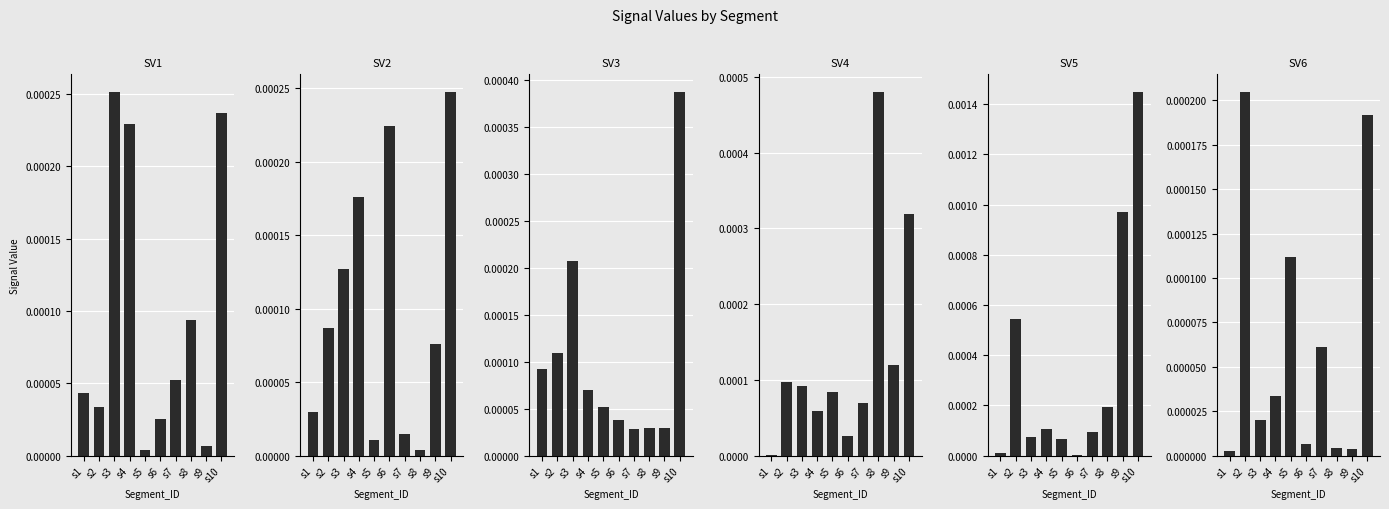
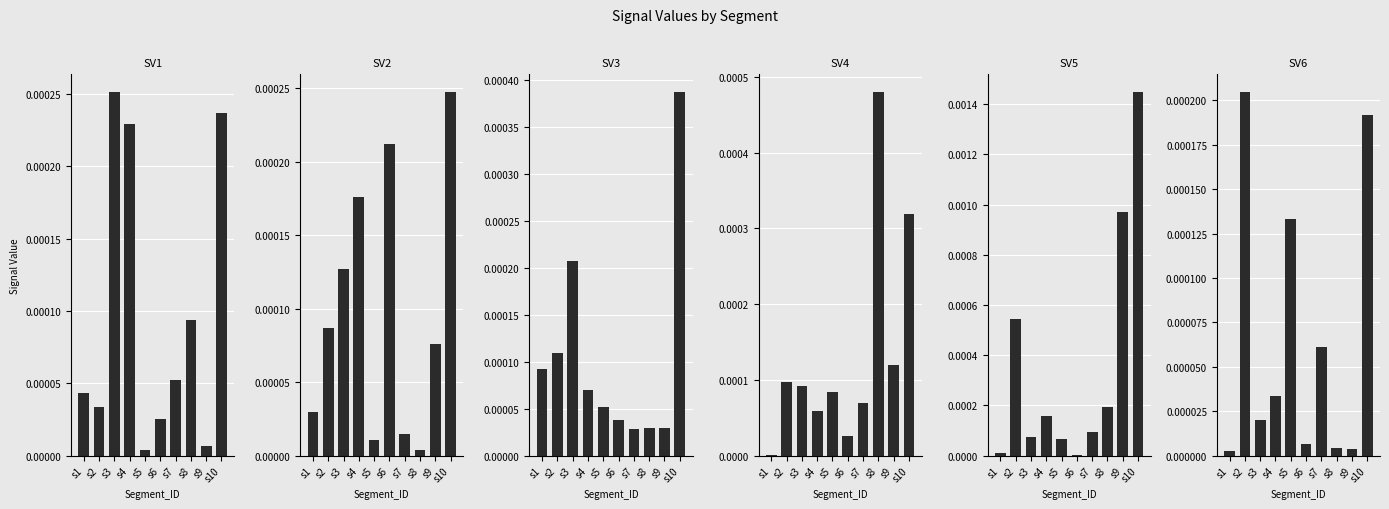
SV2, s6: 0.000224 -> 0.000212
SV5, s4: 0.00011 -> 0.00016
SV6, s5: 0.000112 -> 0.000133
